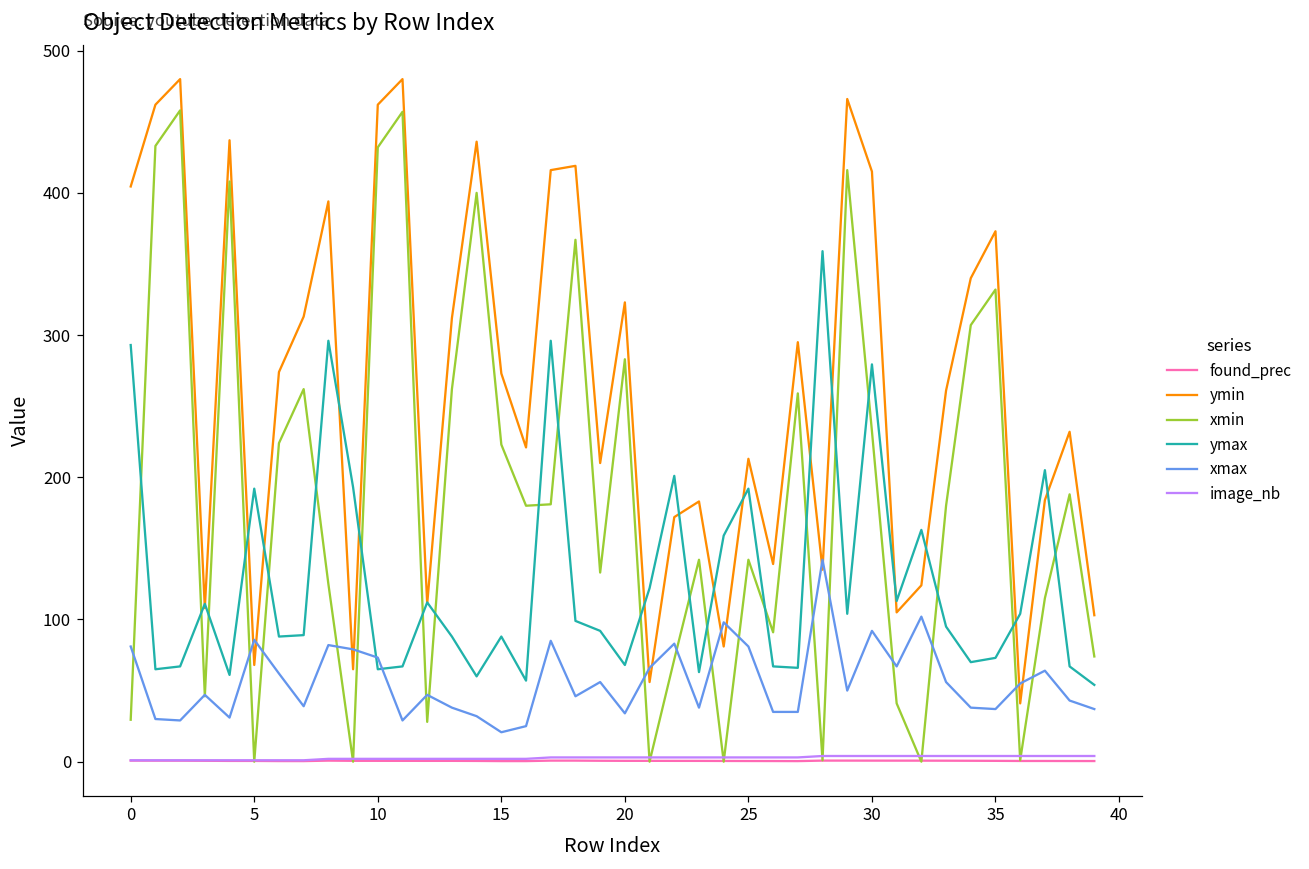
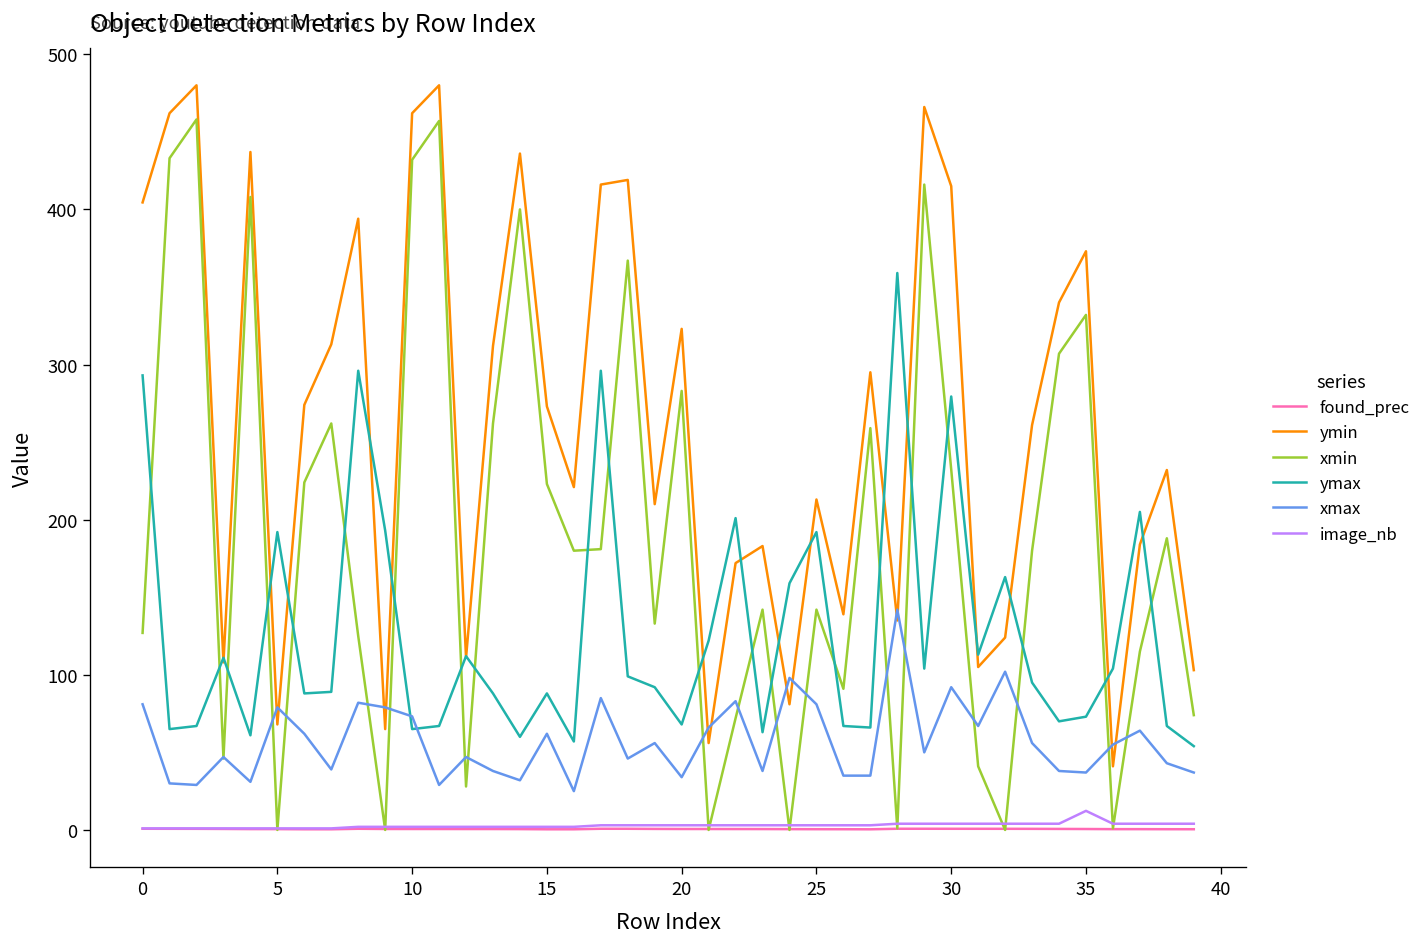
xmin, 0: 30 -> 127
xmax, 5: 86 -> 79
xmax, 15: 21 -> 62
image_nb, 35: 4 -> 12
